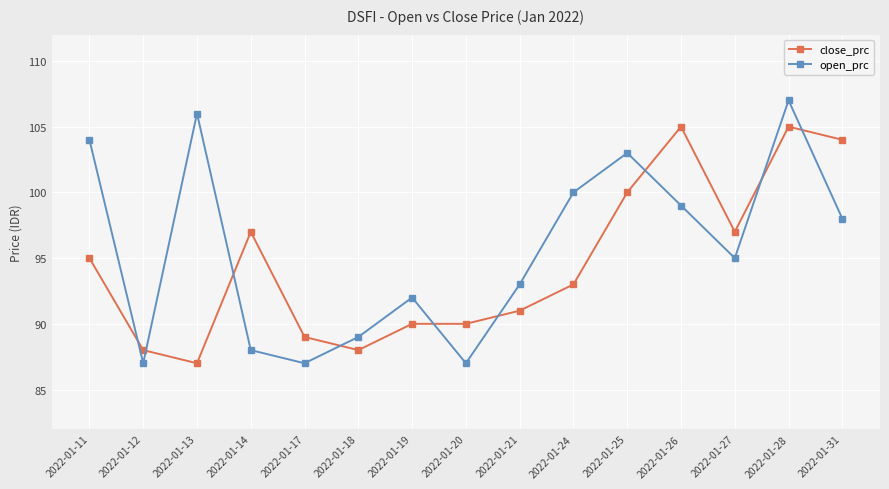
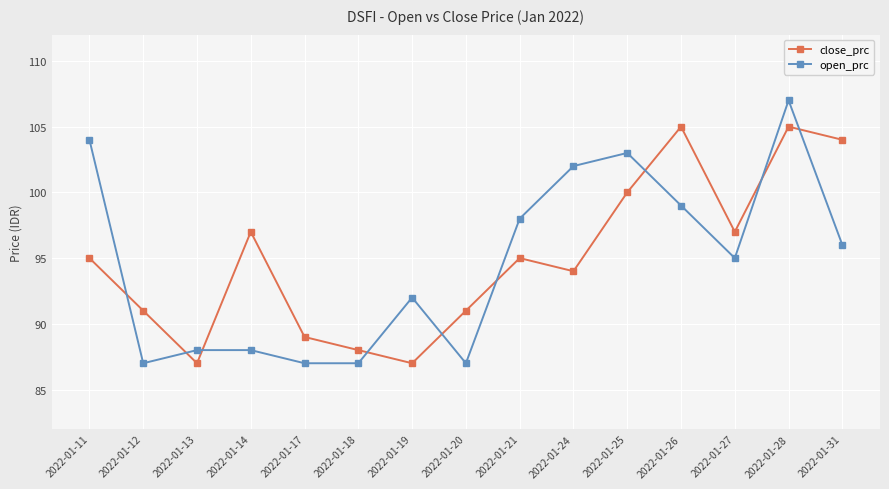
close_prc, 2022-01-12: 88 -> 91
open_prc, 2022-01-13: 106 -> 88
open_prc, 2022-01-18: 89 -> 87
close_prc, 2022-01-19: 90 -> 87
close_prc, 2022-01-20: 90 -> 91
close_prc, 2022-01-21: 91 -> 95
open_prc, 2022-01-21: 93 -> 98
close_prc, 2022-01-24: 93 -> 94
open_prc, 2022-01-24: 100 -> 102
open_prc, 2022-01-31: 98 -> 96
